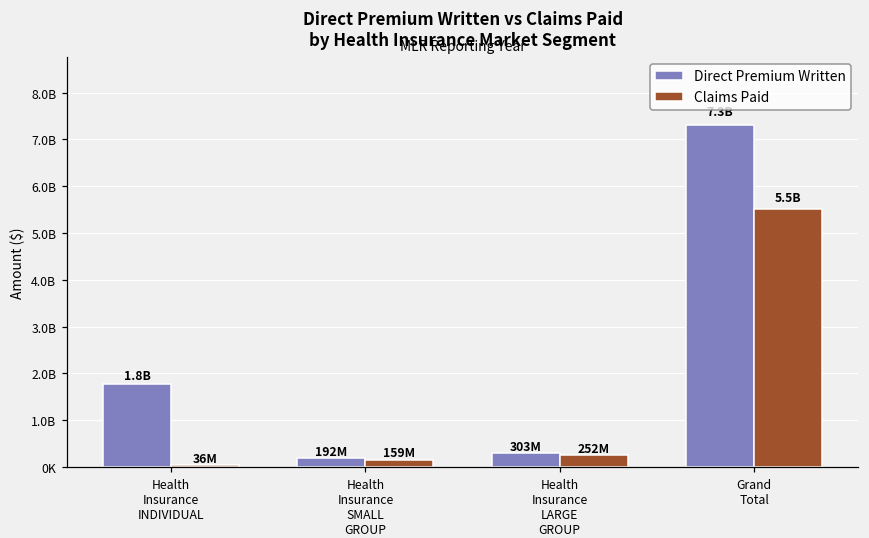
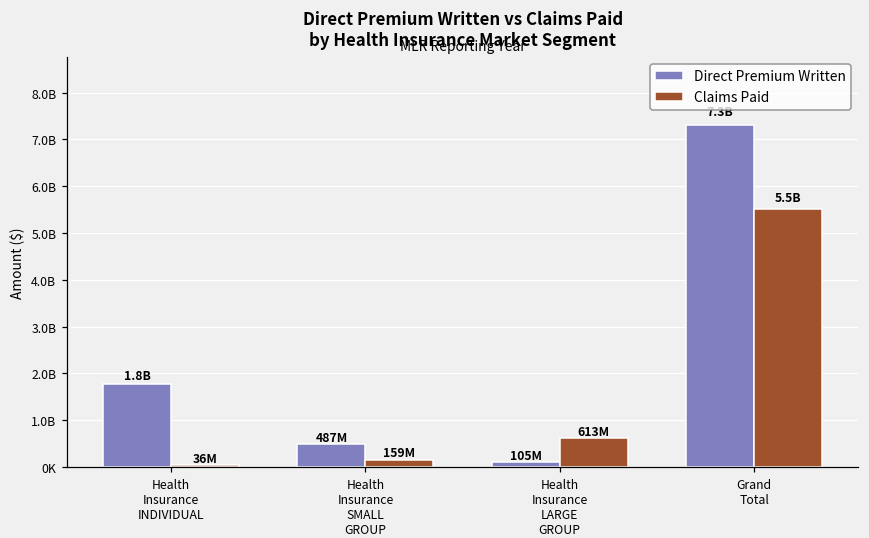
Direct Premium Written, Health Insurance SMALL GROUP: 192M -> 487M
Direct Premium Written, Health Insurance LARGE GROUP: 303M -> 105M
Claims Paid, Health Insurance LARGE GROUP: 252M -> 613M
